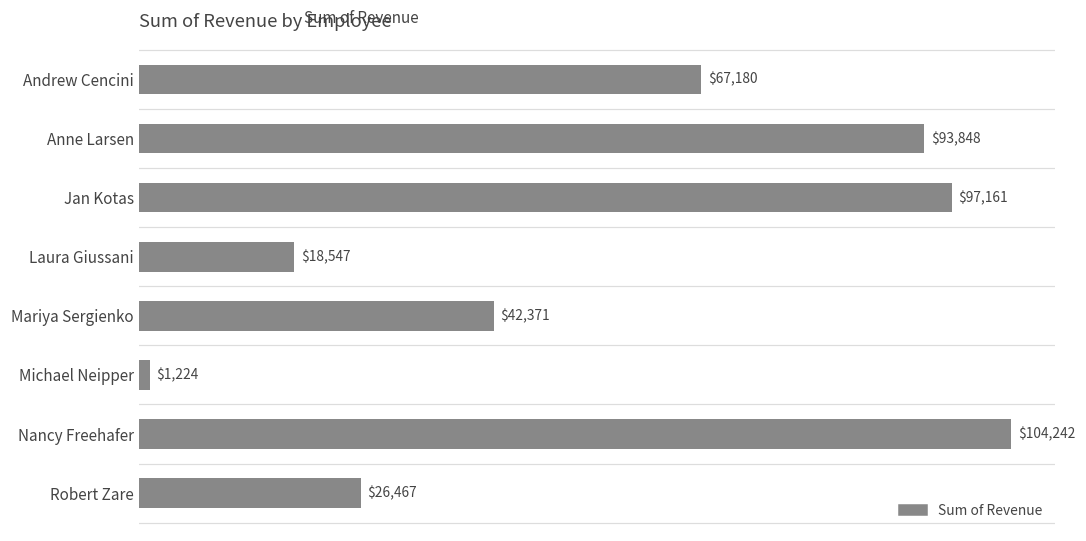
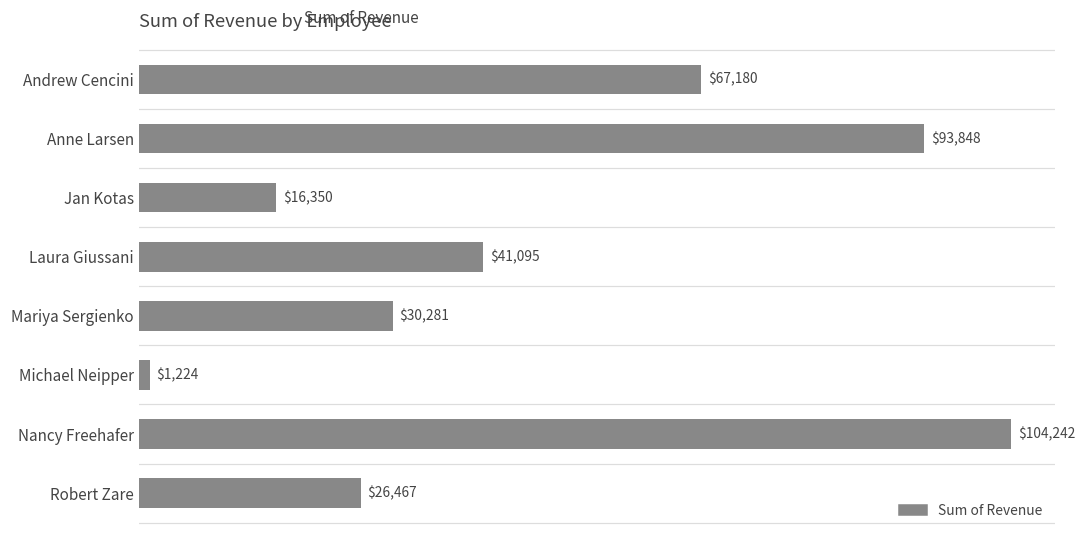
Jan Kotas: $97,161 -> $16,350
Laura Giussani: $18,547 -> $41,095
Mariya Sergienko: $42,371 -> $30,281
